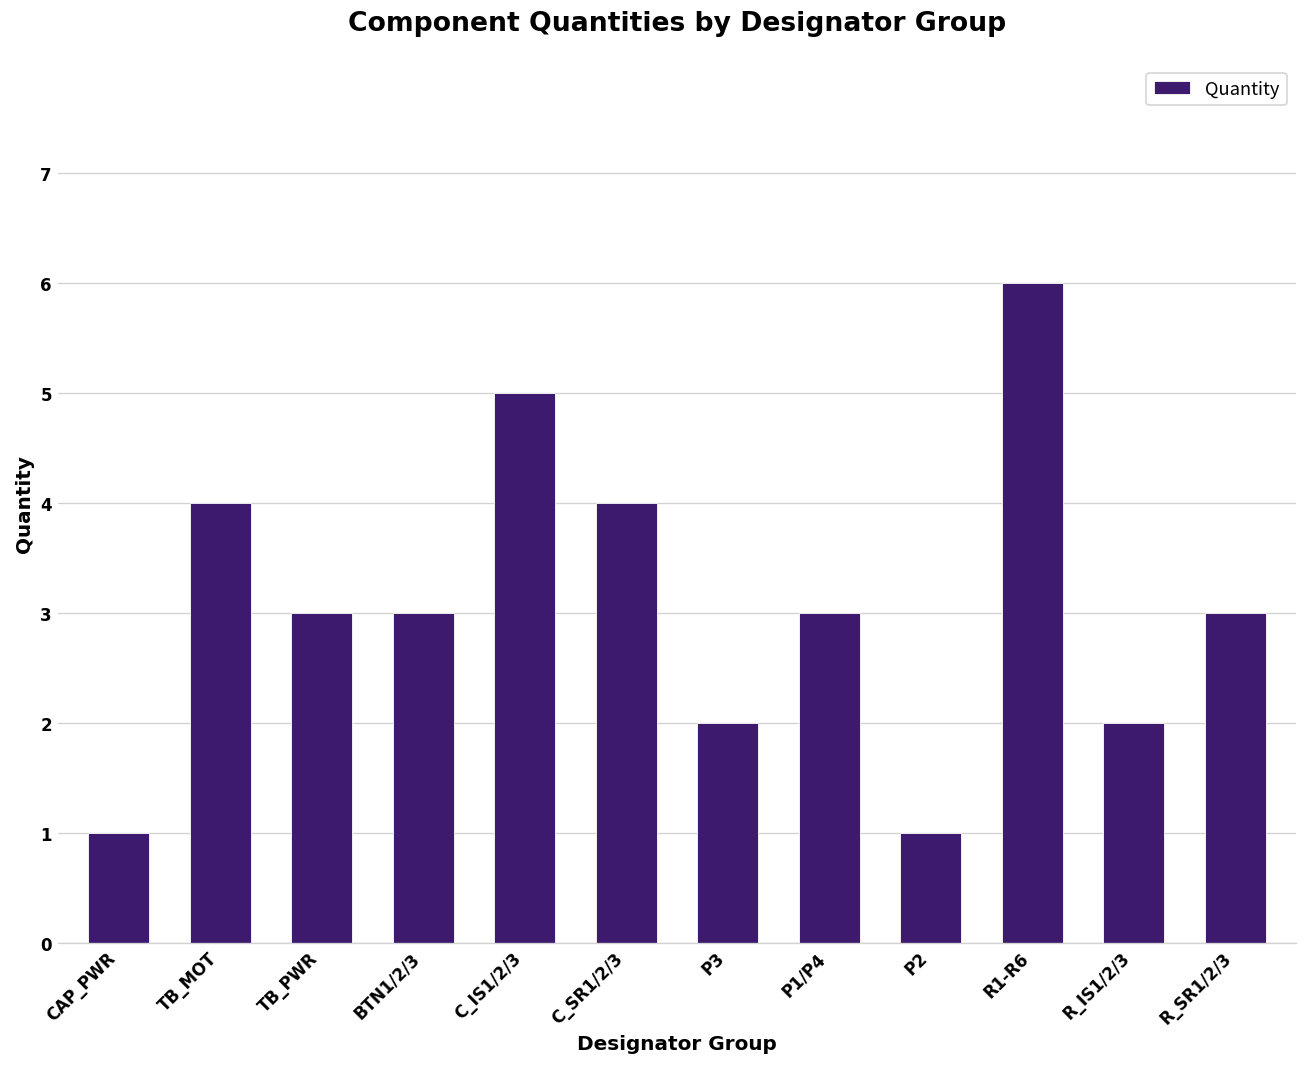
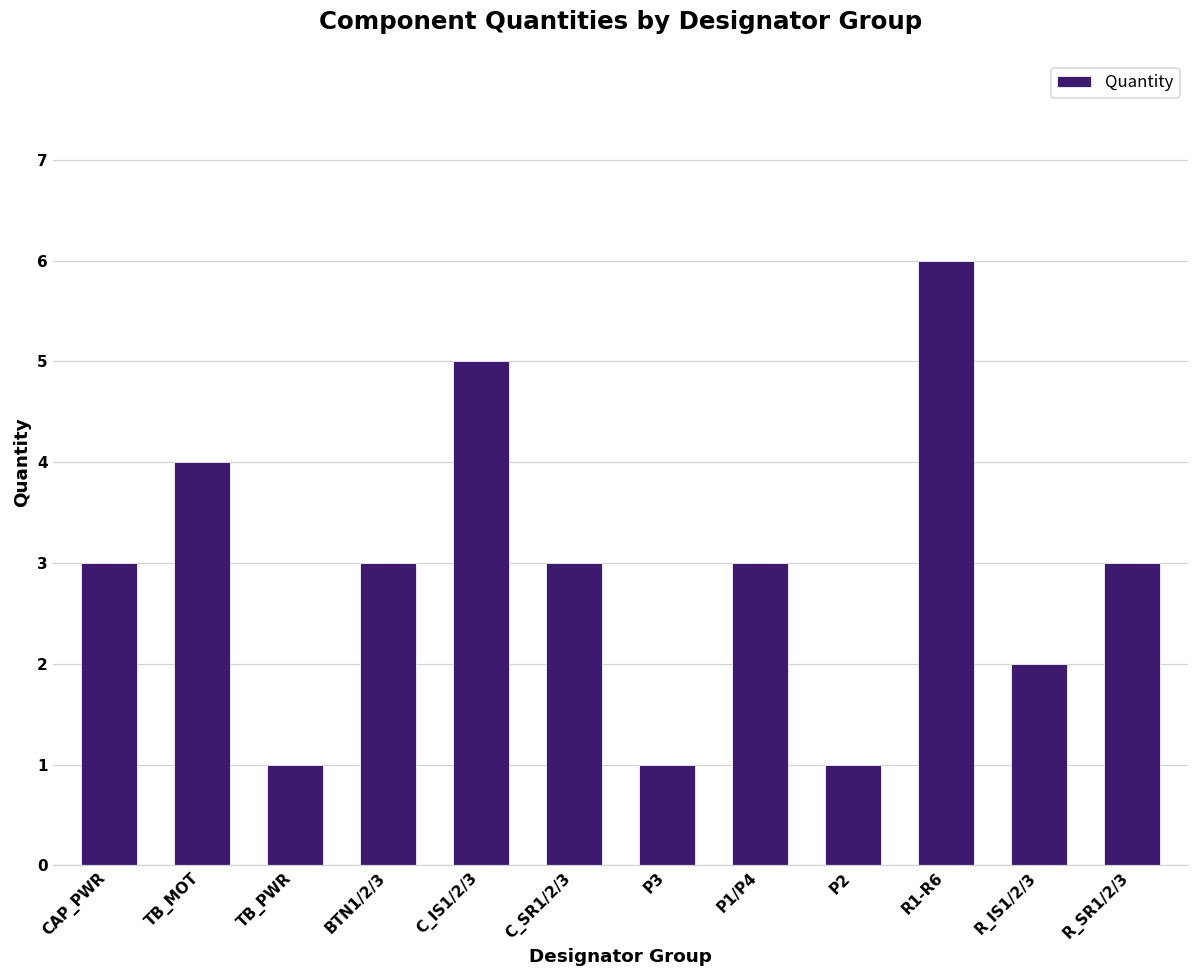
CAP_PWR: 1 -> 3
TB_PWR: 3 -> 1
C_SR1/2/3: 4 -> 3
P3: 2 -> 1
